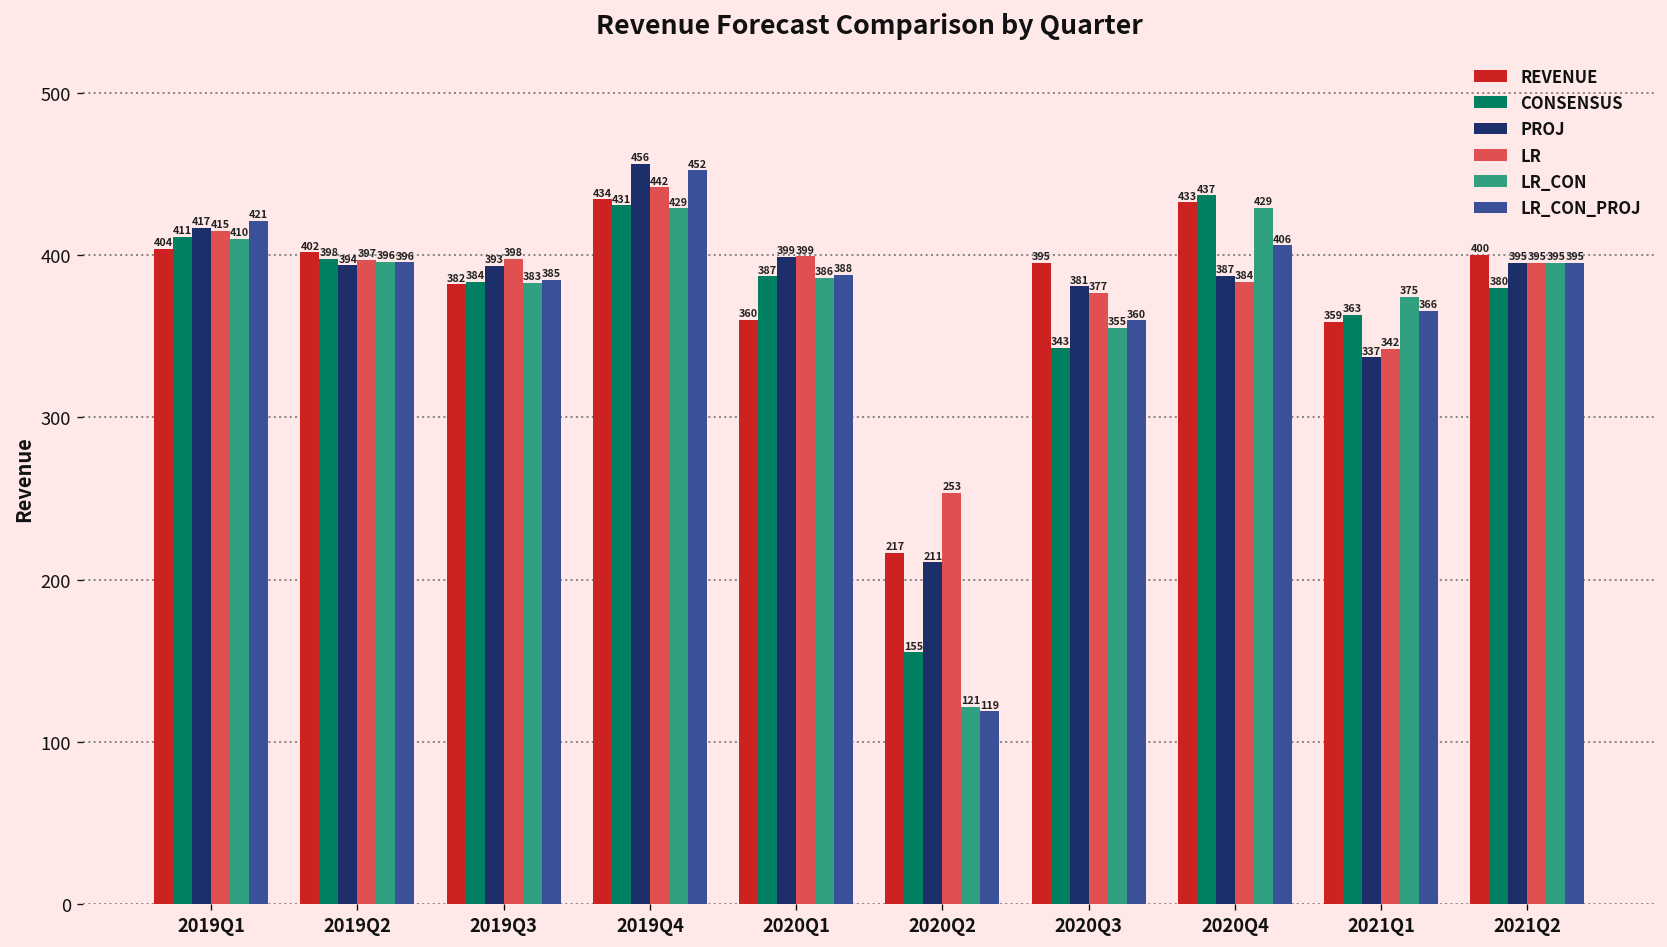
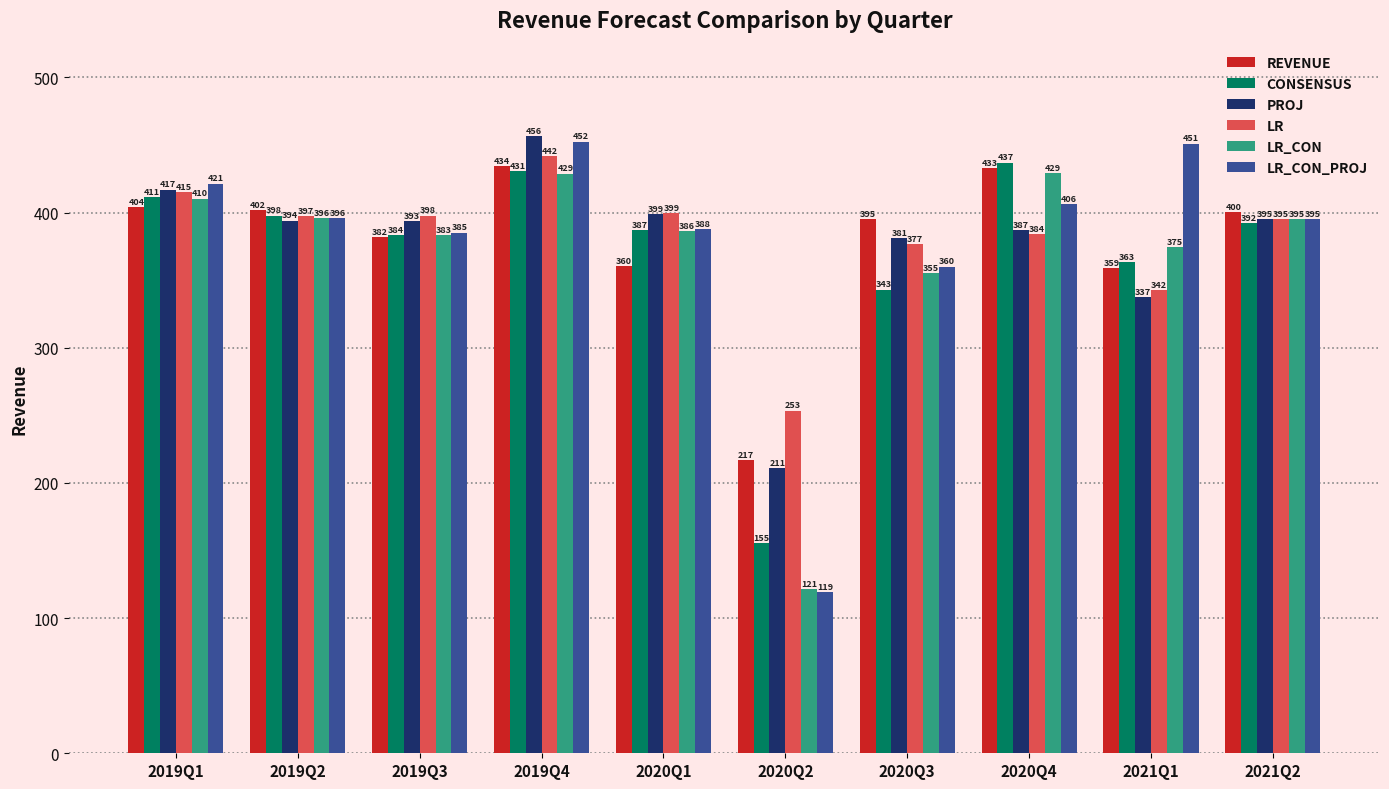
LR_CON_PROJ, 2021Q1: 366 -> 451
CONSENSUS, 2021Q2: 380 -> 392
